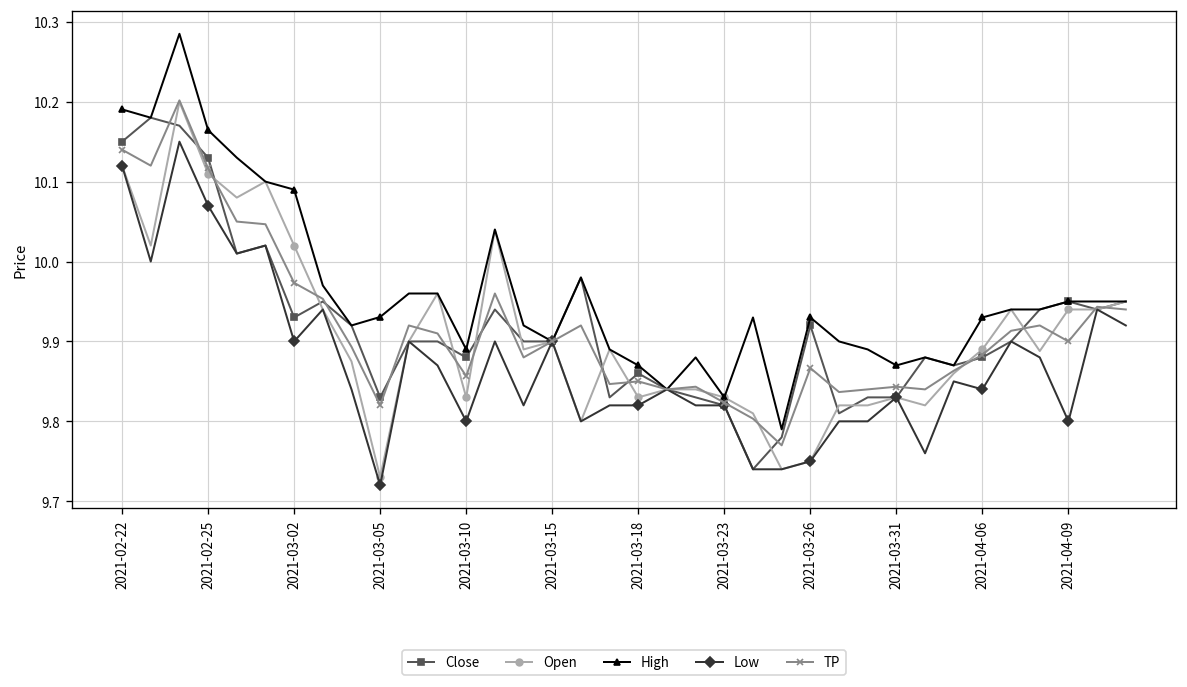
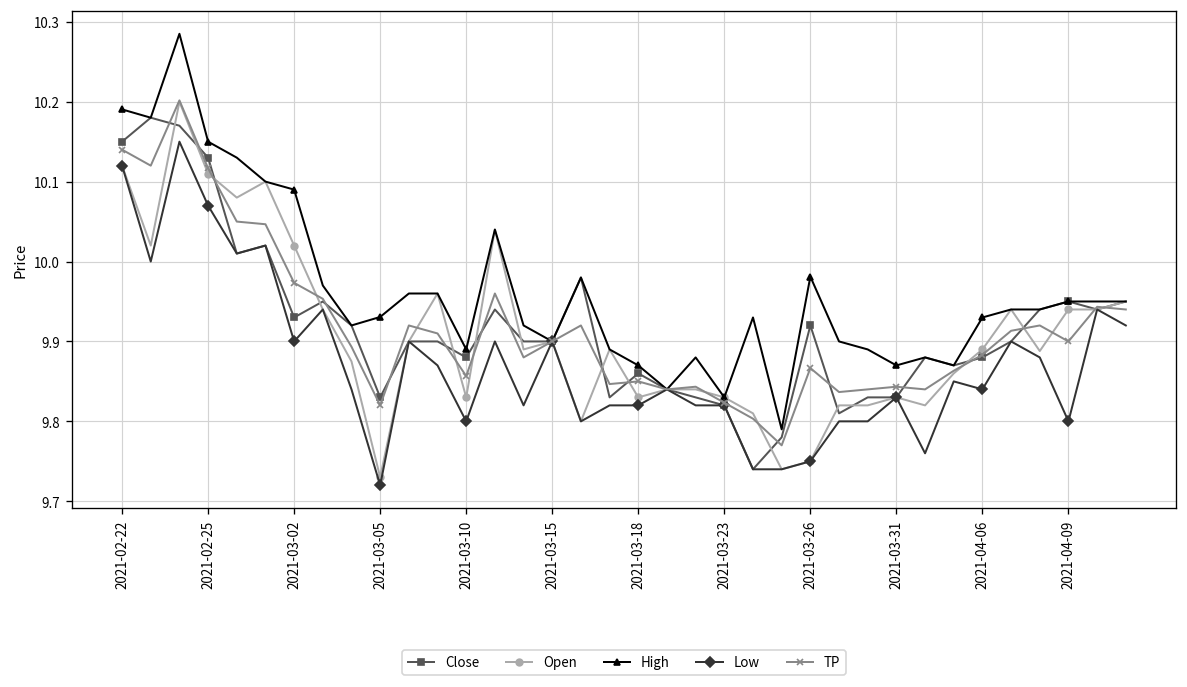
High, 2021-02-25: 10.16 -> 10.15
High, 2021-03-26: 9.93 -> 9.98
